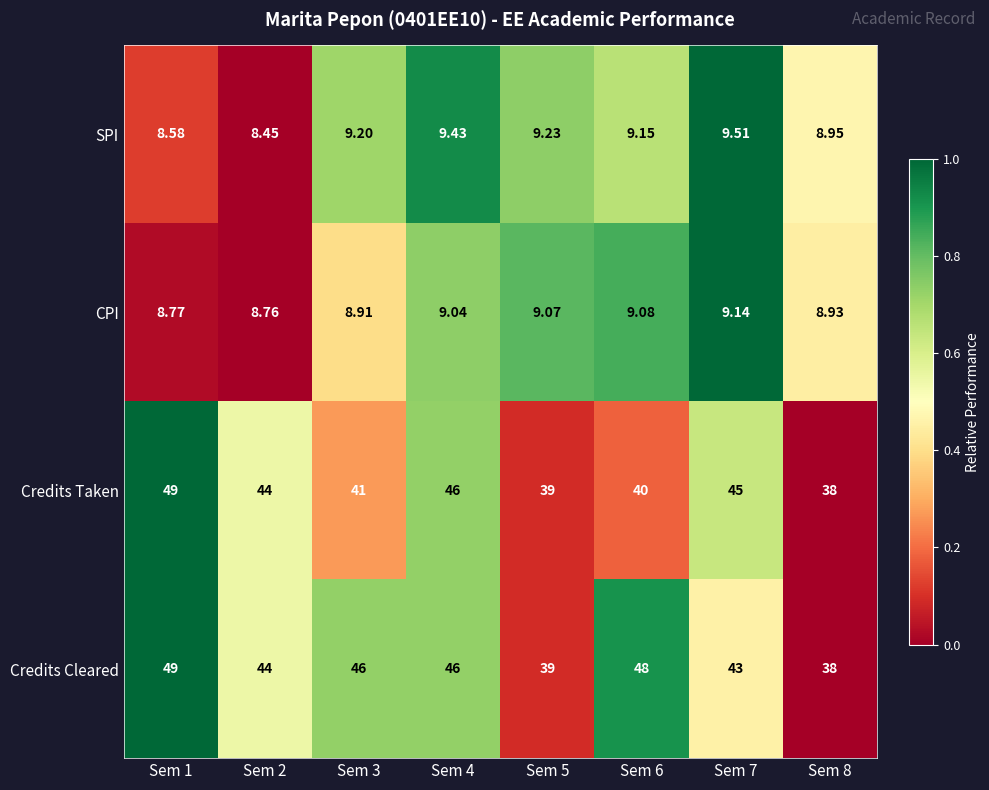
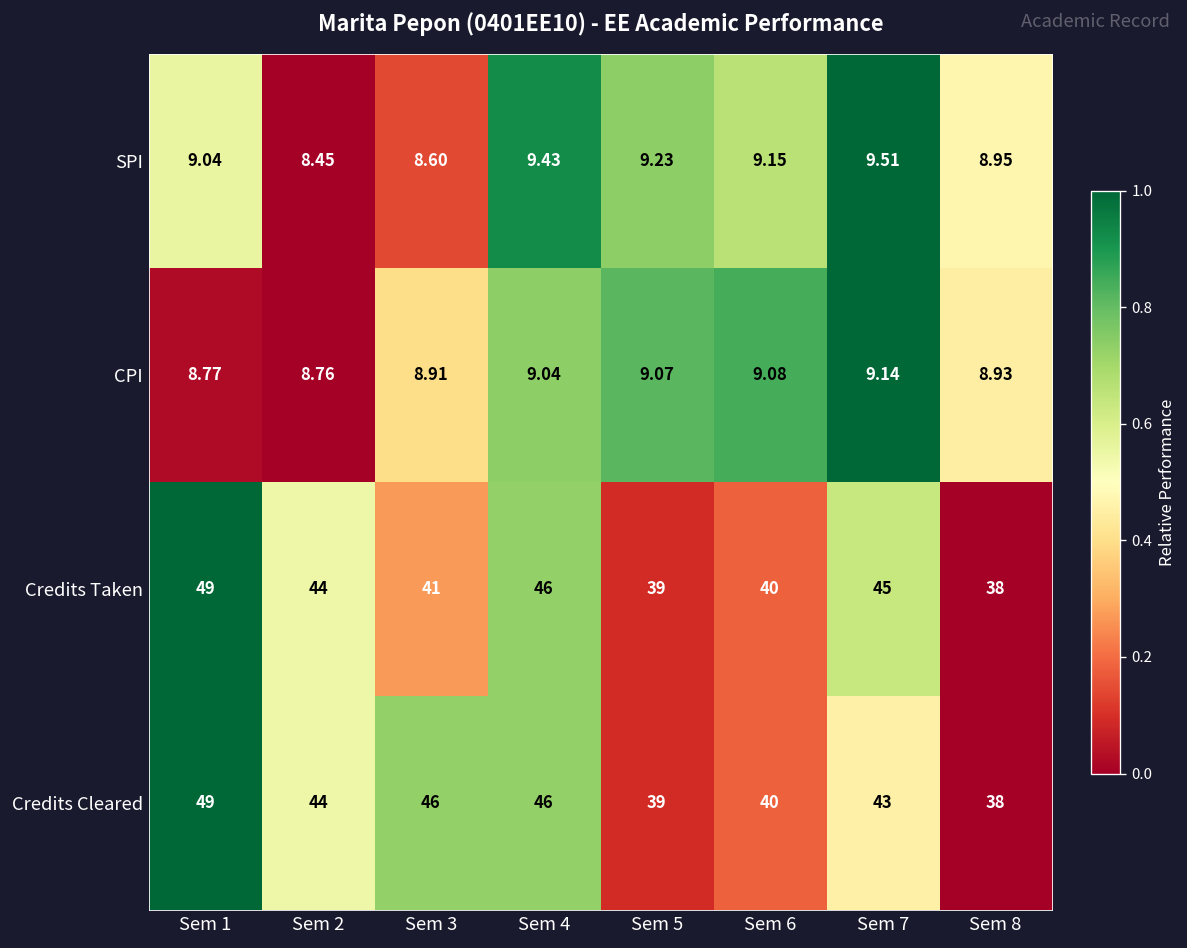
SPI, Sem 1: 8.58 -> 9.04
SPI, Sem 3: 9.20 -> 8.60
Credits Cleared, Sem 6: 48 -> 40
